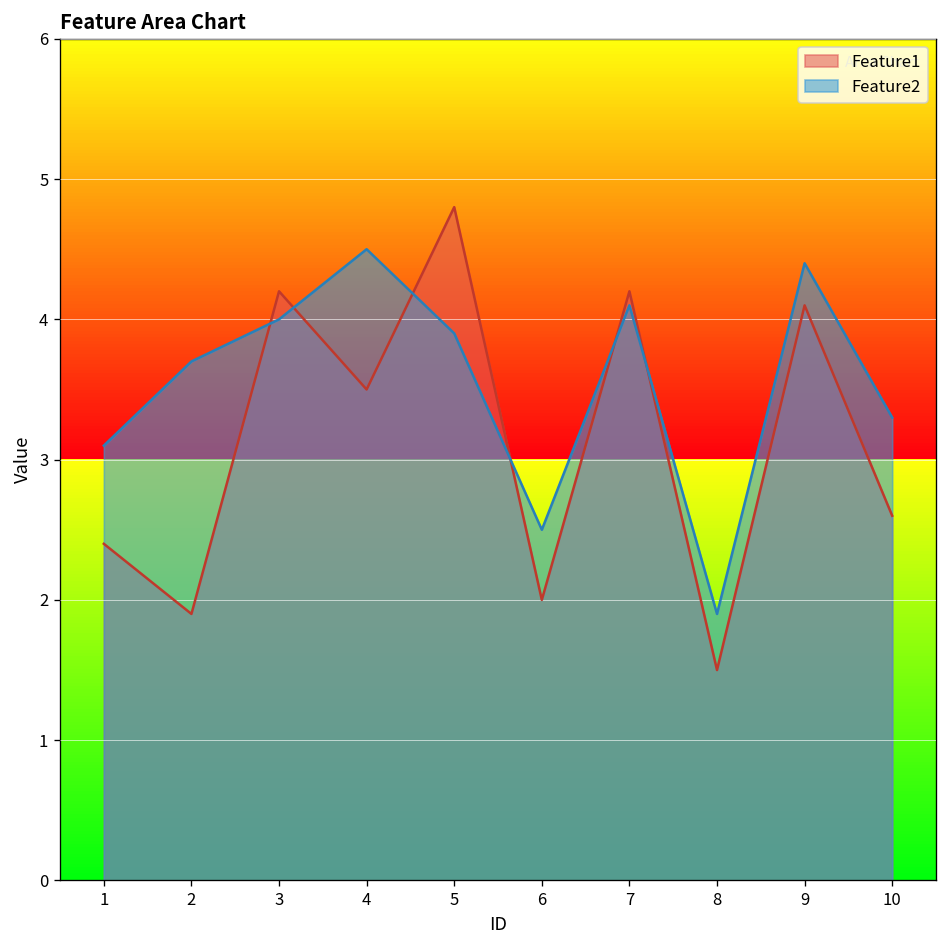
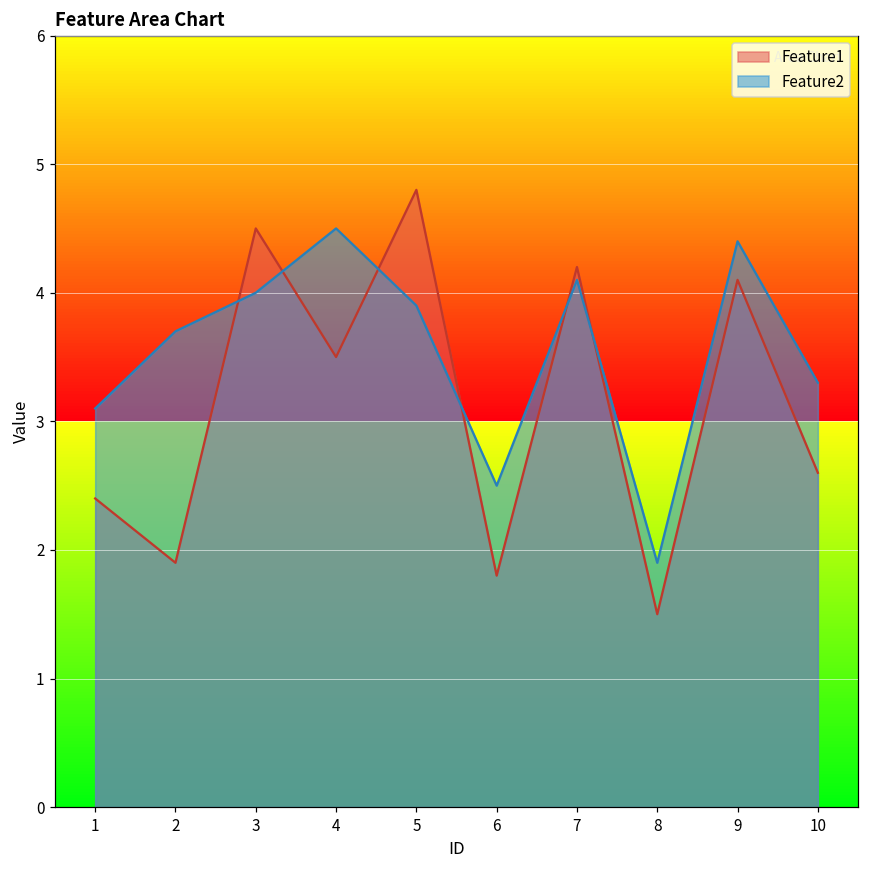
Feature1, 3: 4.2 -> 4.5
Feature1, 6: 2.0 -> 1.8
